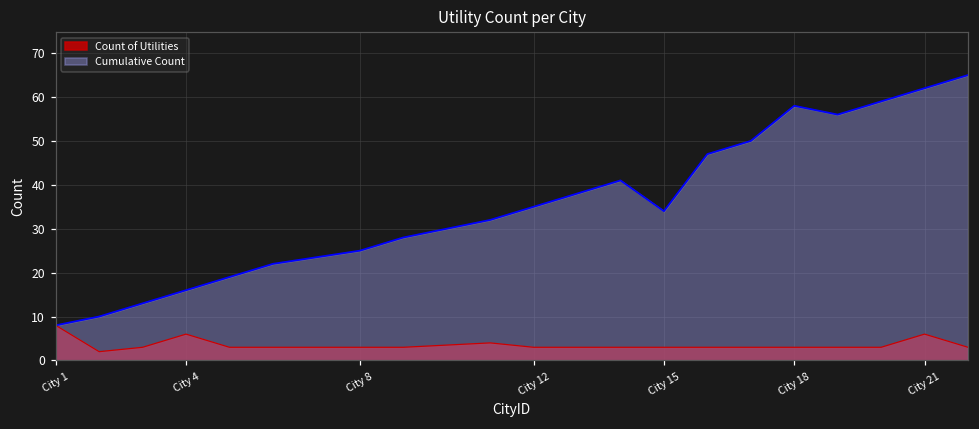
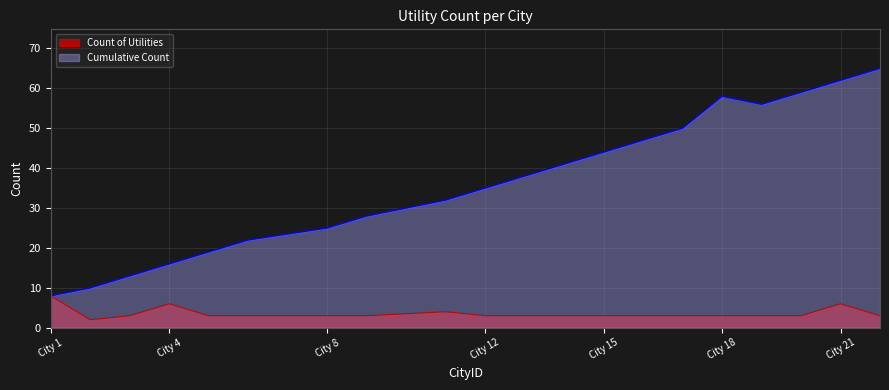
Cumulative Count, City 15: 34 -> 44
